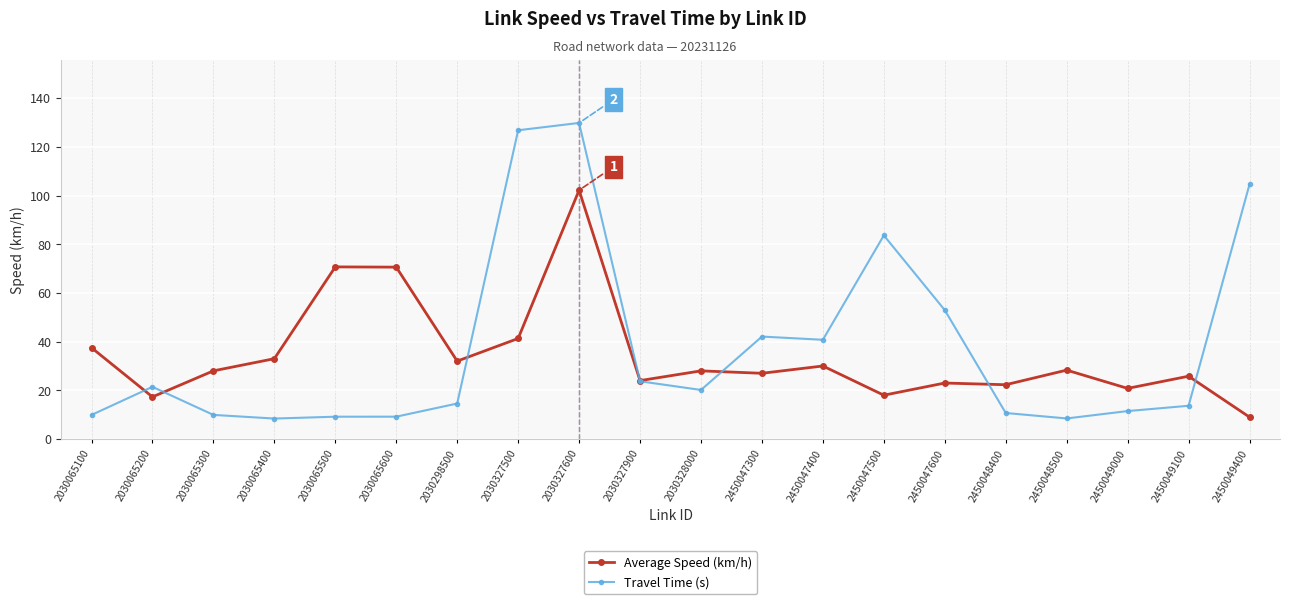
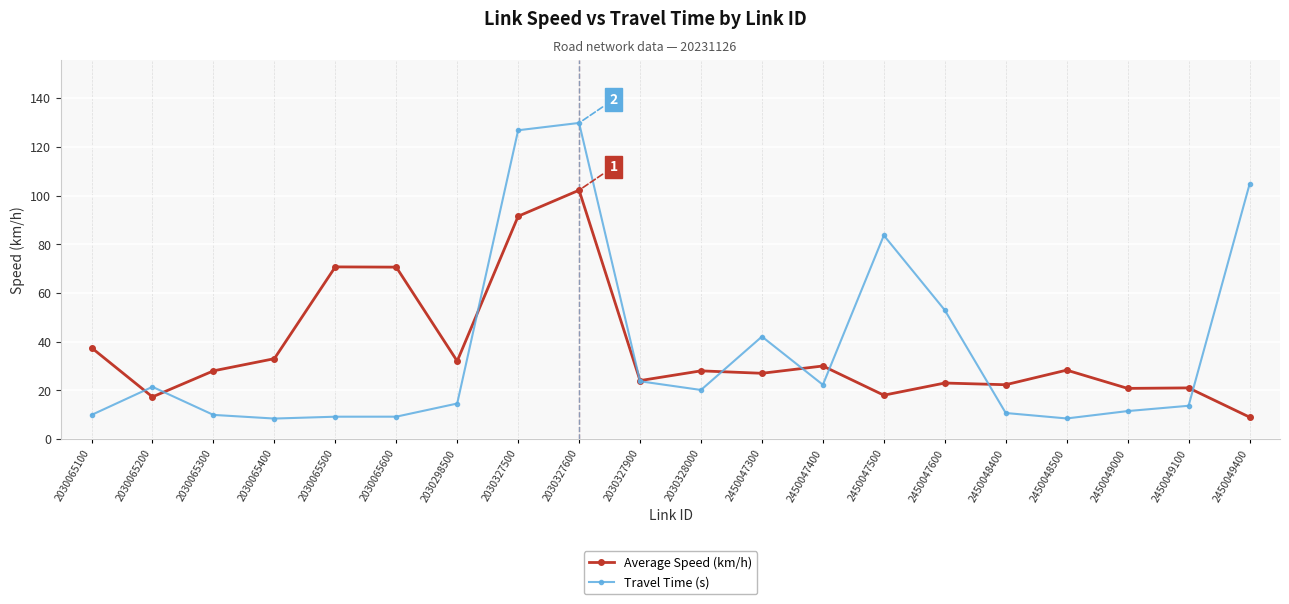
Average Speed (km/h), 2030327500: 41 -> 92
Travel Time (s), 2450047400: 41 -> 22
Average Speed (km/h), 2450049100: 26 -> 21
